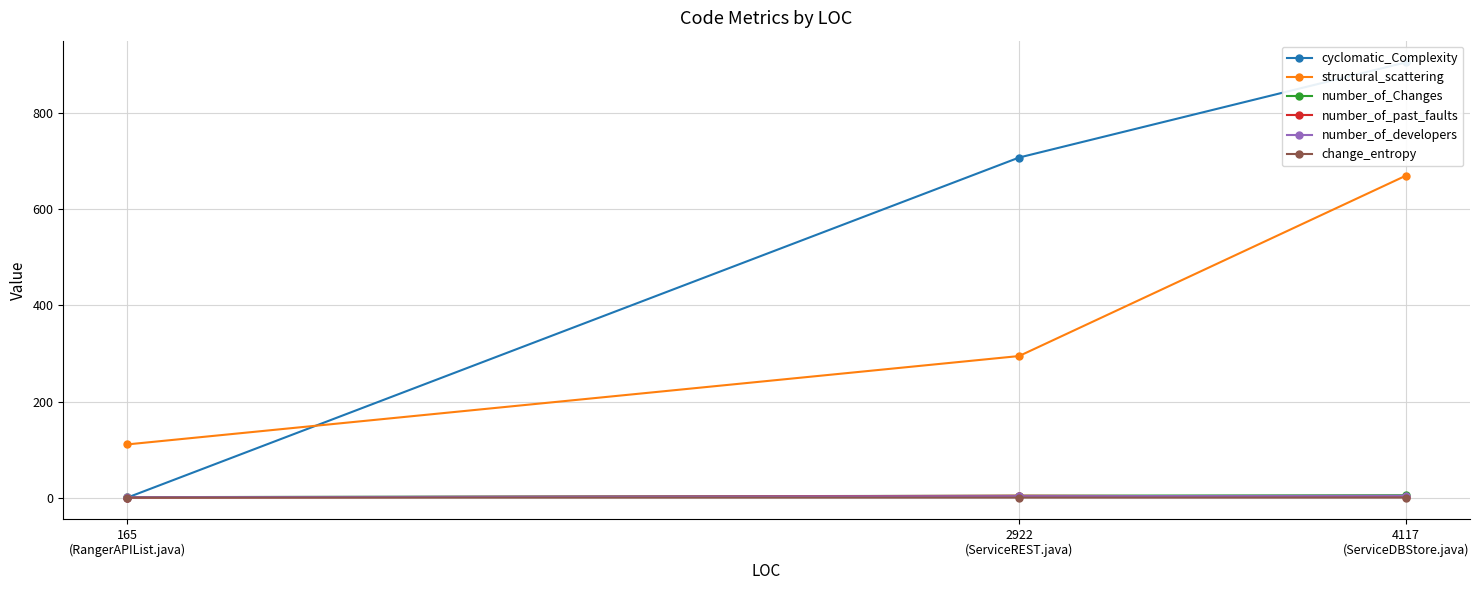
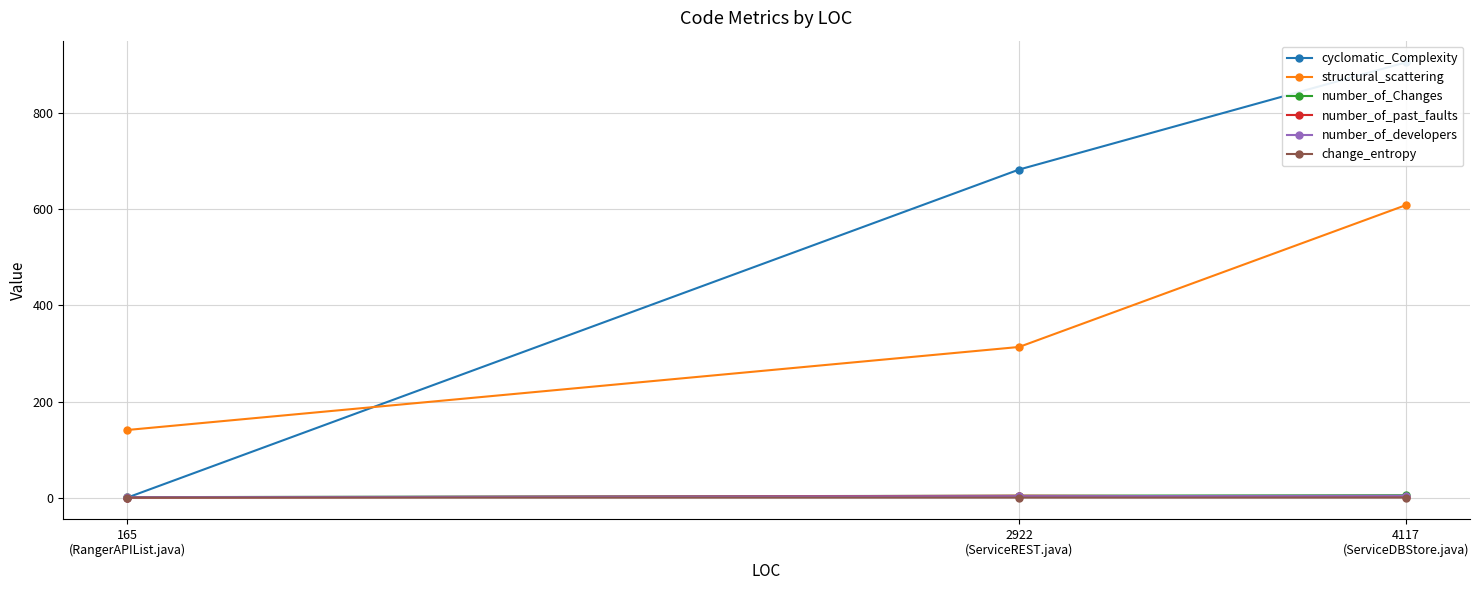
structural_scattering, 165 (RangerAPIList.java): 110 -> 140
cyclomatic_Complexity, 2922 (ServiceREST.java): 710 -> 680
structural_scattering, 2922 (ServiceREST.java): 290 -> 310
structural_scattering, 4117 (ServiceDBStore.java): 670 -> 610
